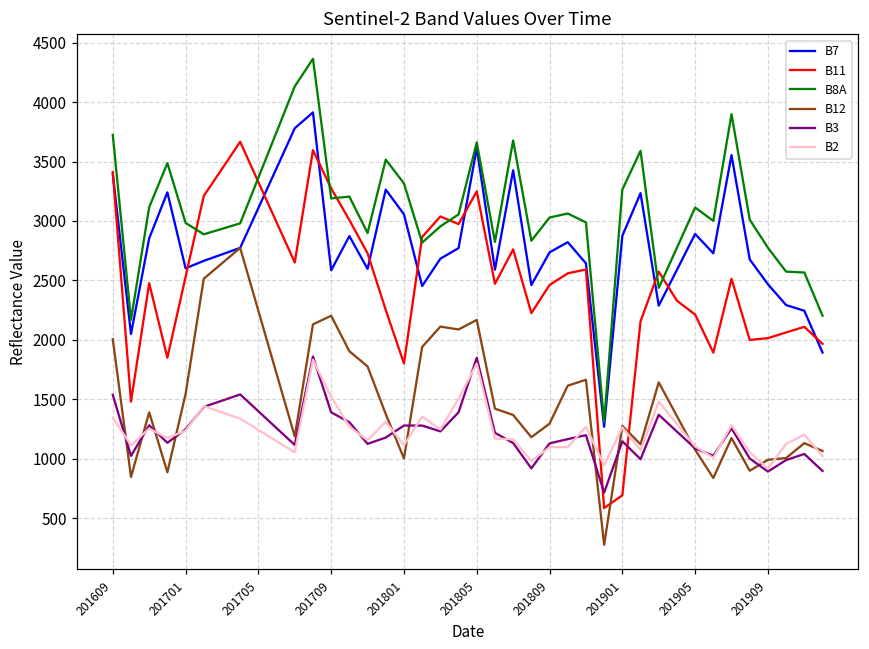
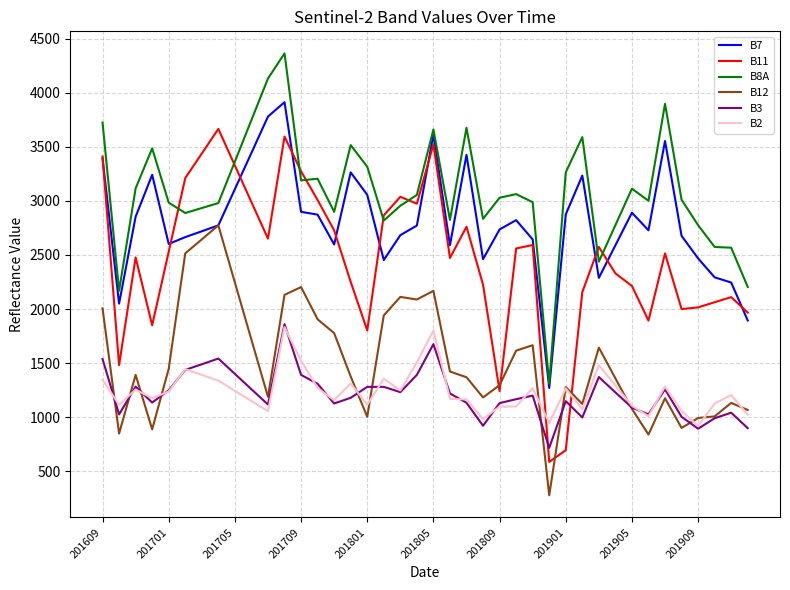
B12, 201701: 1550 -> 1450
B7, 201709: 2590 -> 2900
B11, 201805: 3250 -> 3520
B3, 201805: 1850 -> 1680
B11, 201809: 2460 -> 1240
